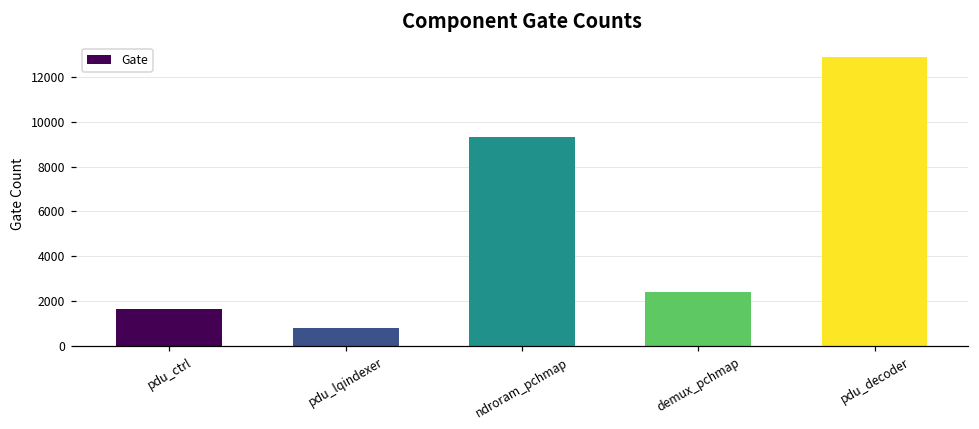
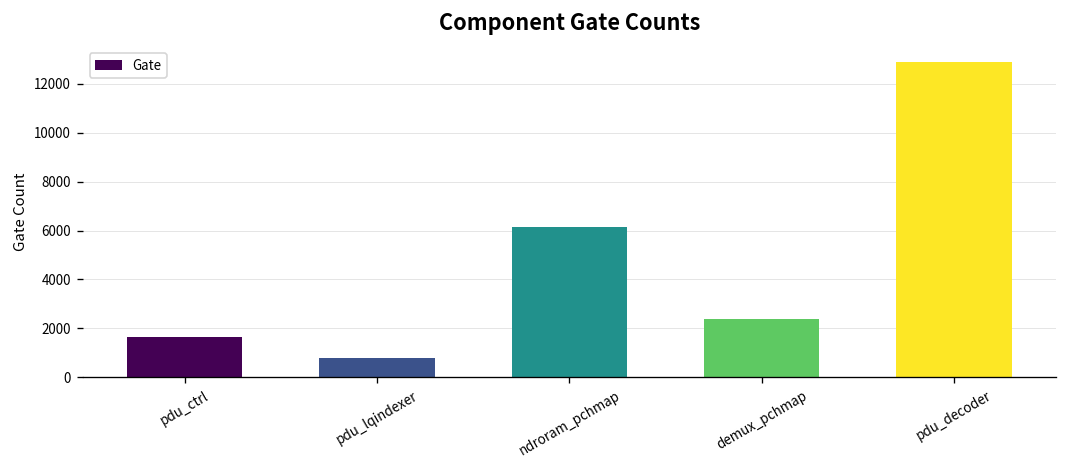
ndroram_pchmap: 9300 -> 6200
